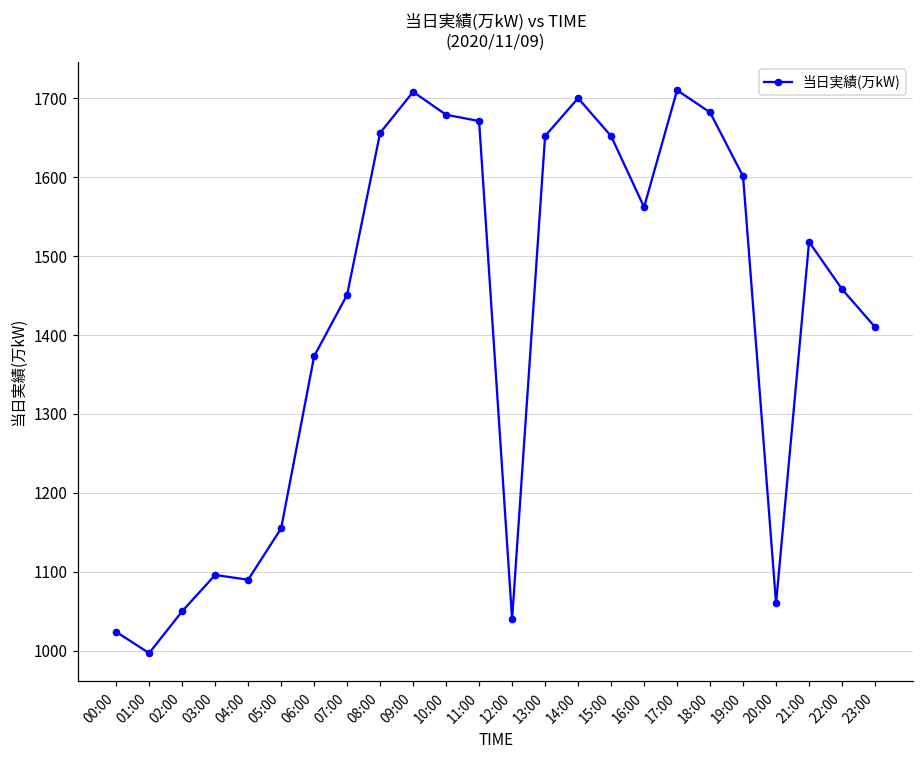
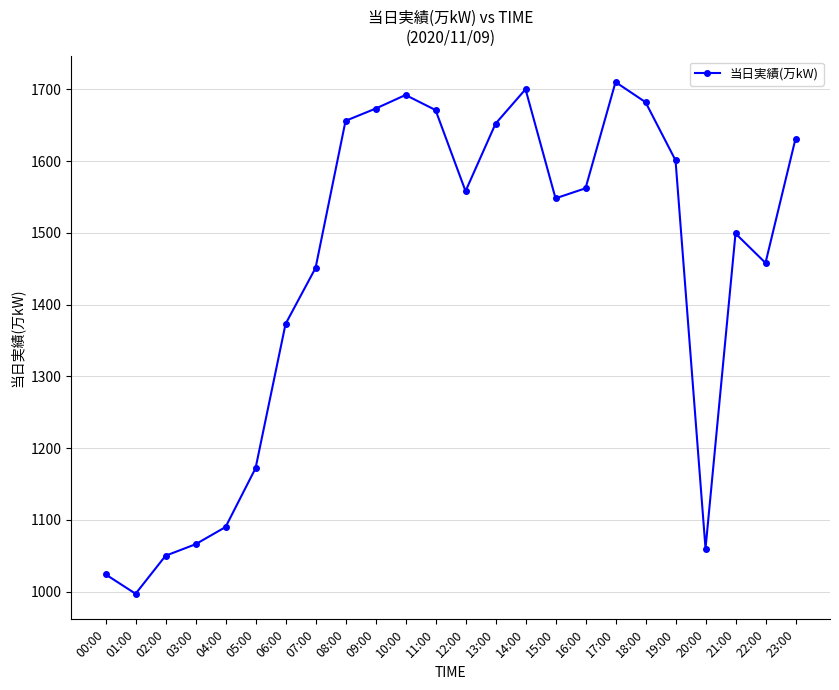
03:00: 1100 -> 1070
05:00: 1160 -> 1170
09:00: 1710 -> 1670
10:00: 1680 -> 1690
12:00: 1040 -> 1560
15:00: 1650 -> 1550
21:00: 1520 -> 1500
23:00: 1410 -> 1630
